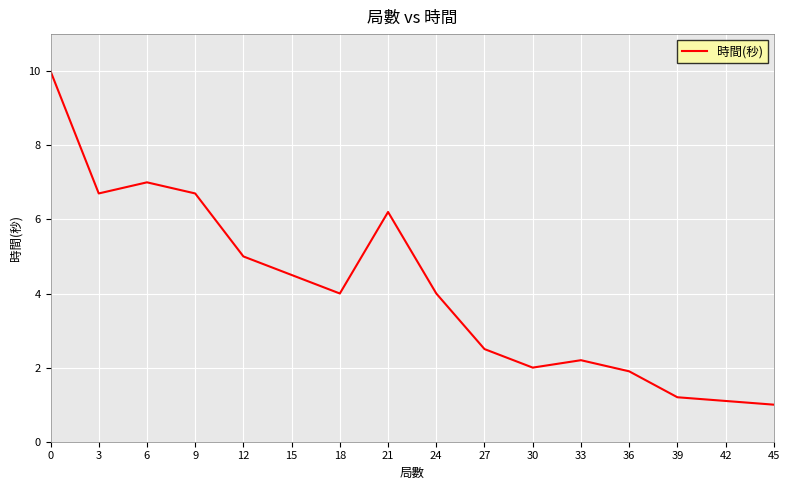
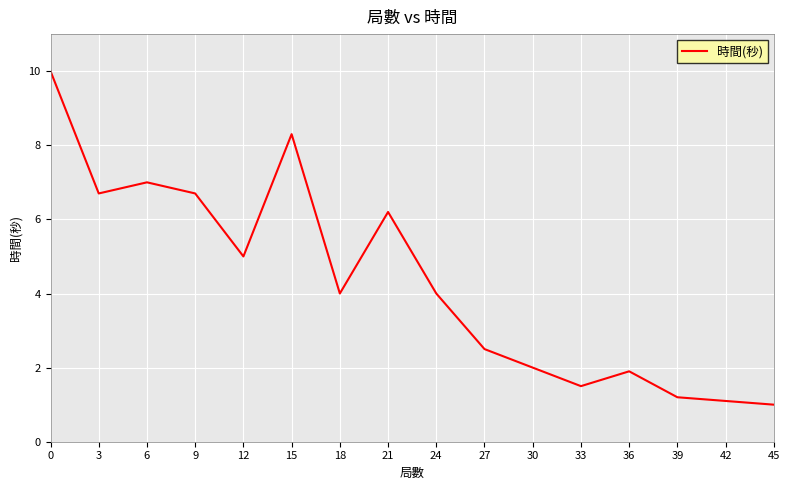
15: 4.5 -> 8.3
33: 2.2 -> 1.5
